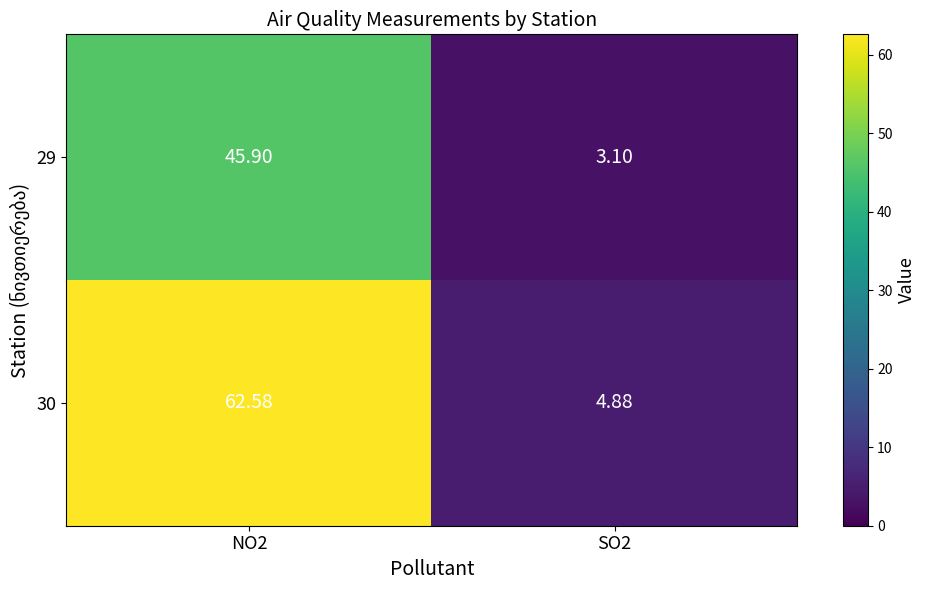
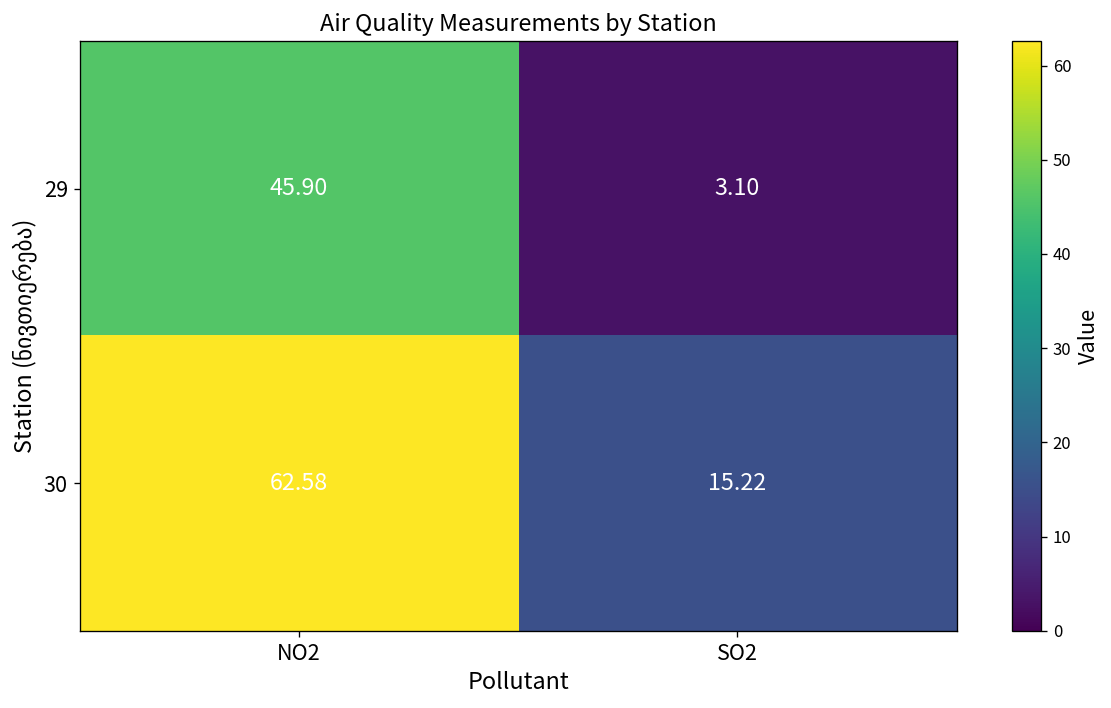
30, SO2: 4.88 -> 15.22
